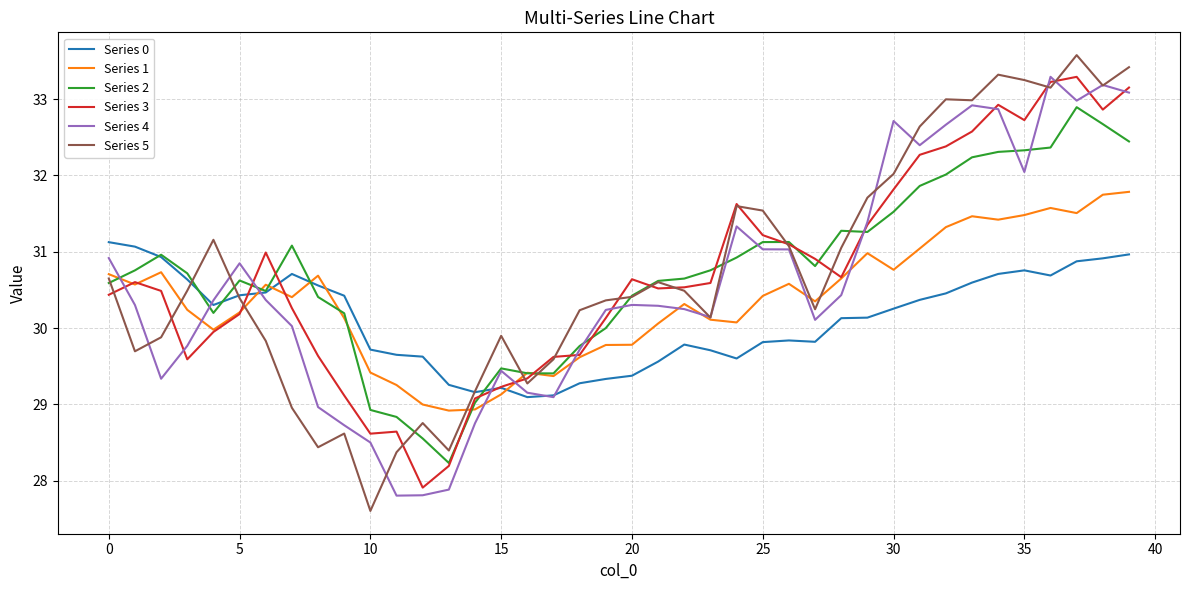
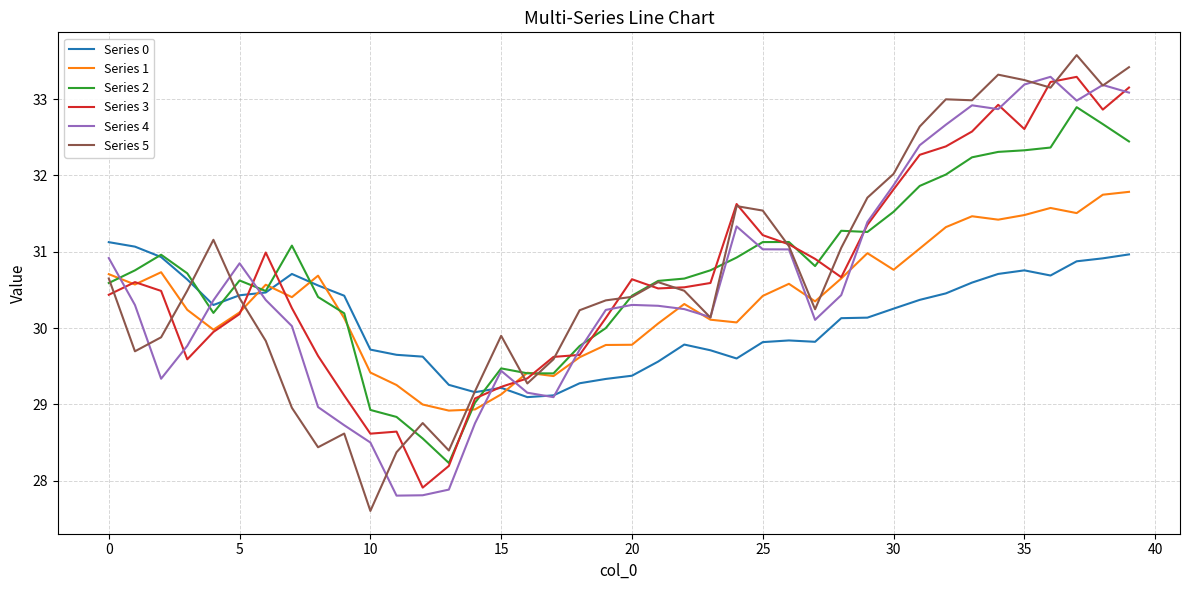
Series 4, 30: 32.7 -> 31.9
Series 3, 35: 32.7 -> 32.6
Series 4, 35: 32.0 -> 33.2
